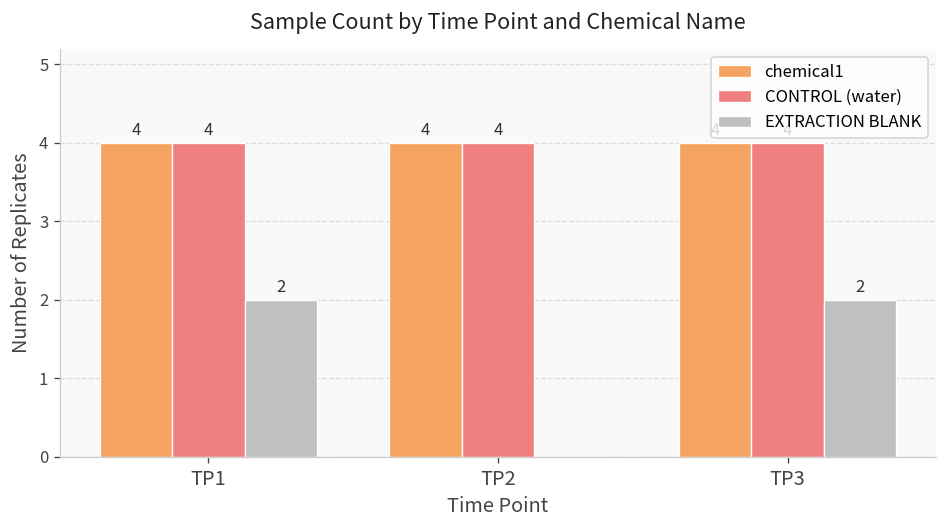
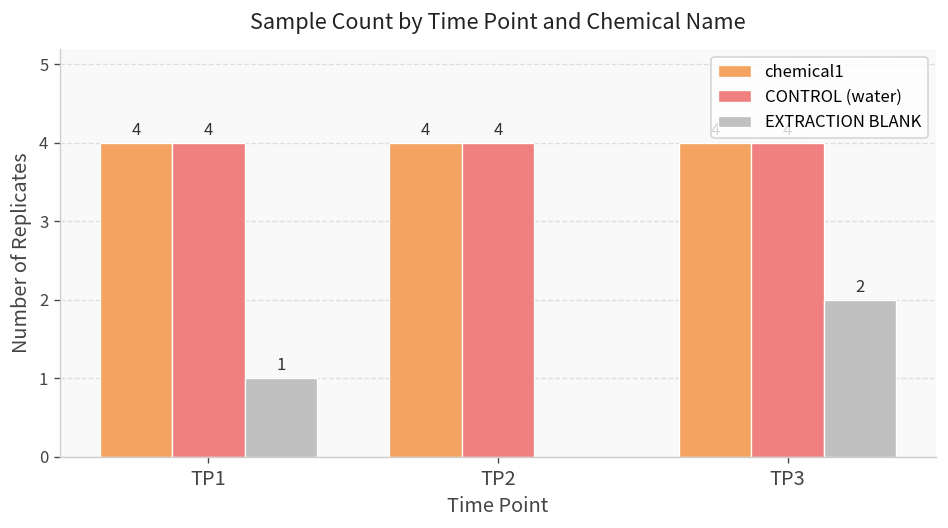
EXTRACTION BLANK, TP1: 2 -> 1
